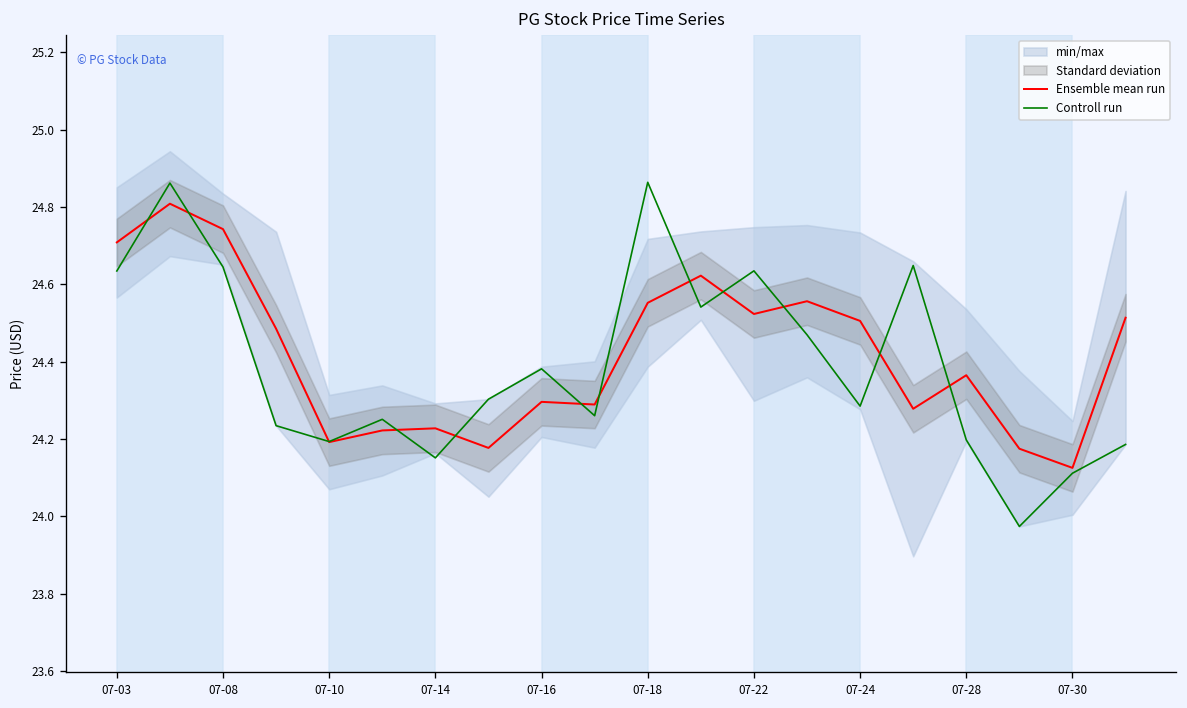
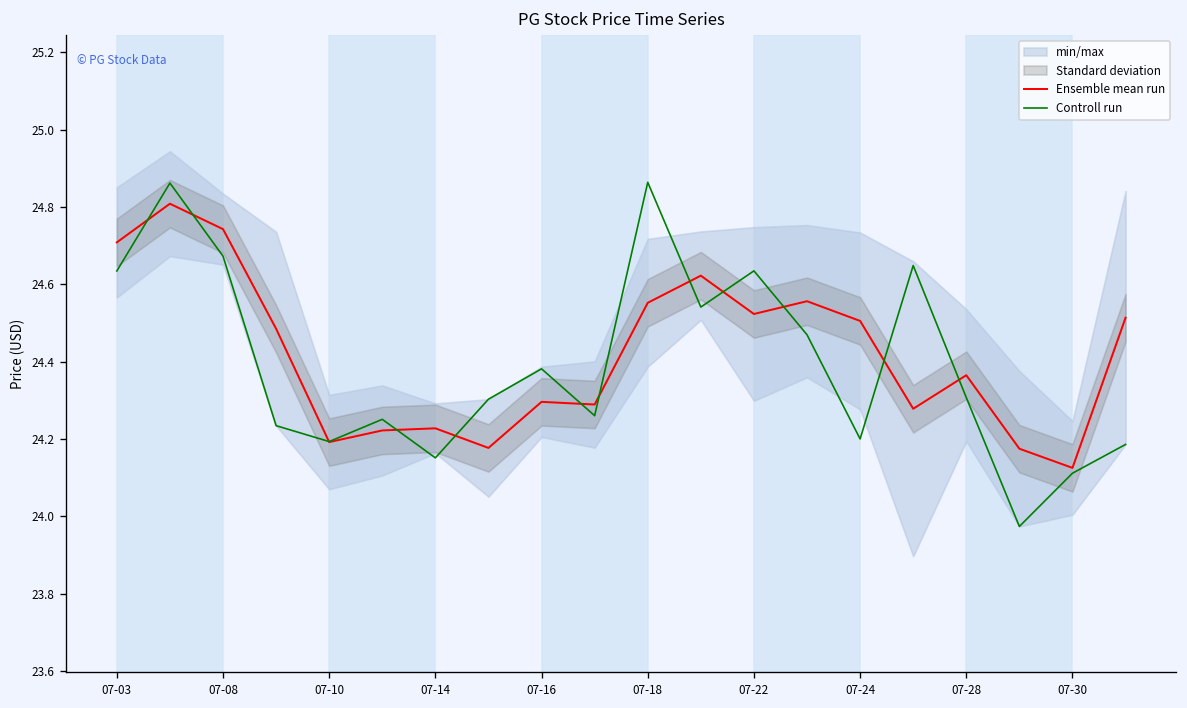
Controll run, 07-08: 24.64 -> 24.67
Controll run, 07-24: 24.29 -> 24.20
Controll run, 07-28: 24.20 -> 24.31
